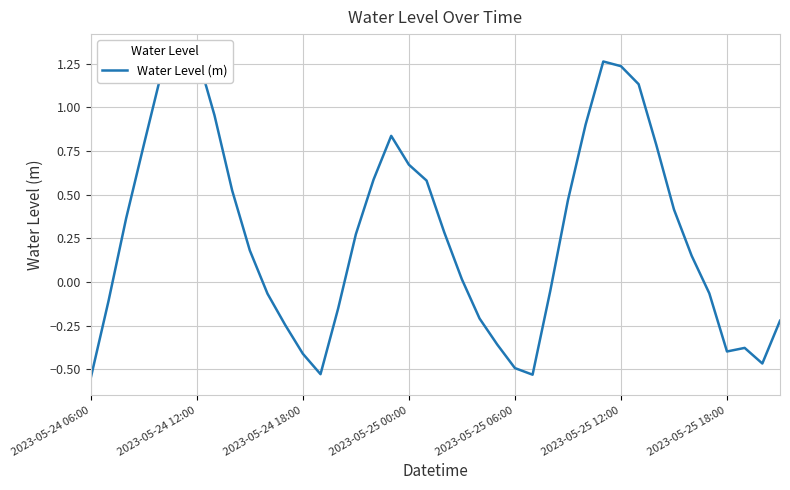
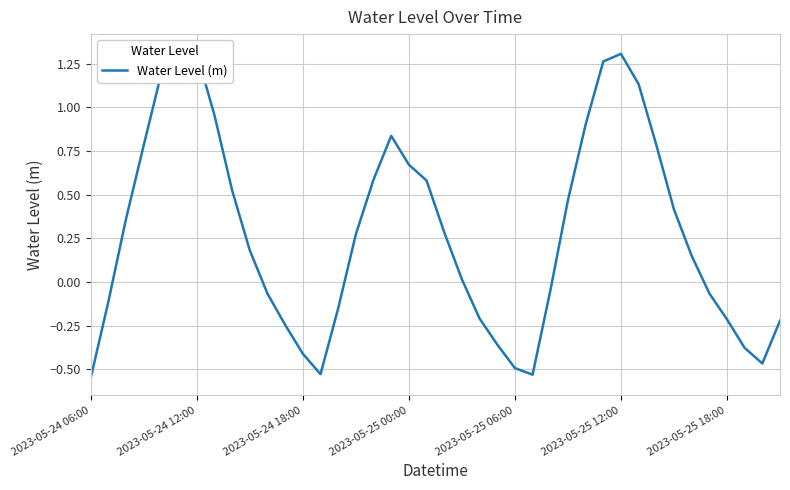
2023-05-25 12:00: 1.24 -> 1.31
2023-05-25 18:00: -0.40 -> -0.21
